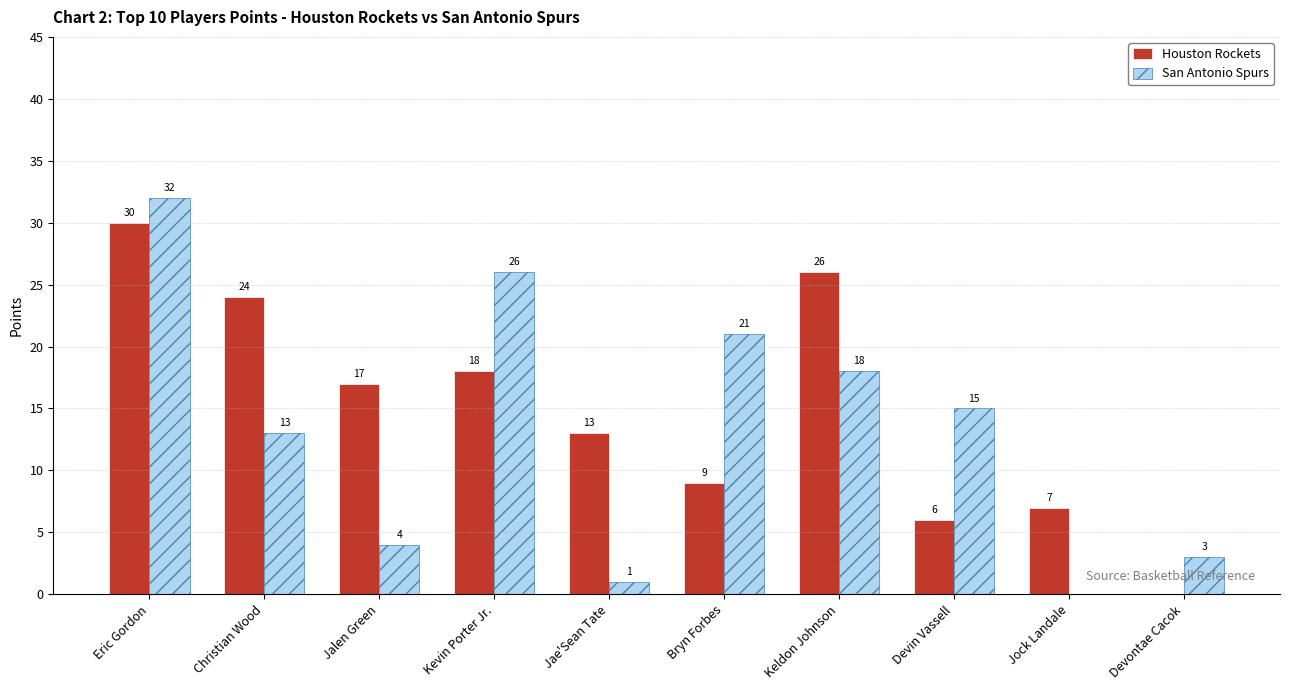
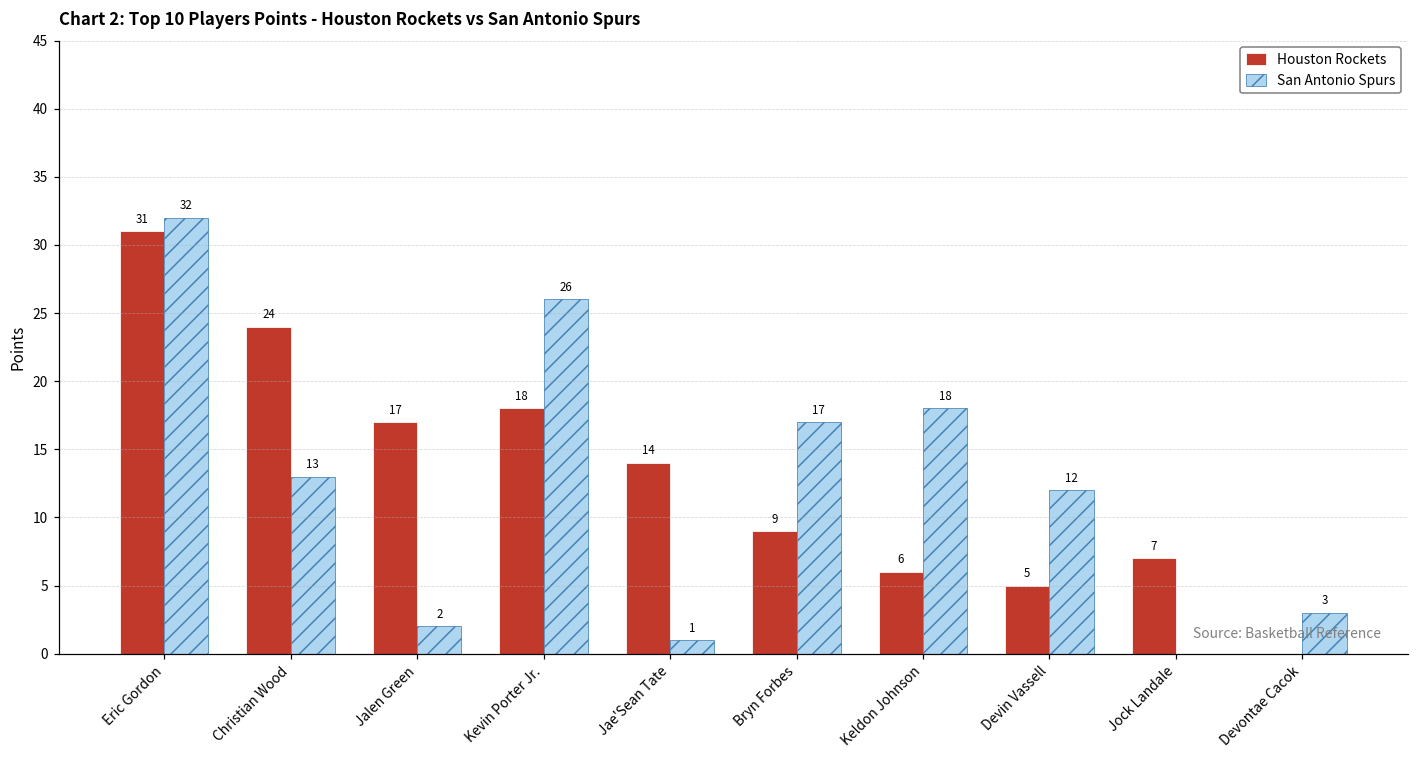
Houston Rockets, Eric Gordon: 30 -> 31
San Antonio Spurs, Jalen Green: 4 -> 2
Houston Rockets, Jae'Sean Tate: 13 -> 14
San Antonio Spurs, Bryn Forbes: 21 -> 17
Houston Rockets, Keldon Johnson: 26 -> 6
Houston Rockets, Devin Vassell: 6 -> 5
San Antonio Spurs, Devin Vassell: 15 -> 12
